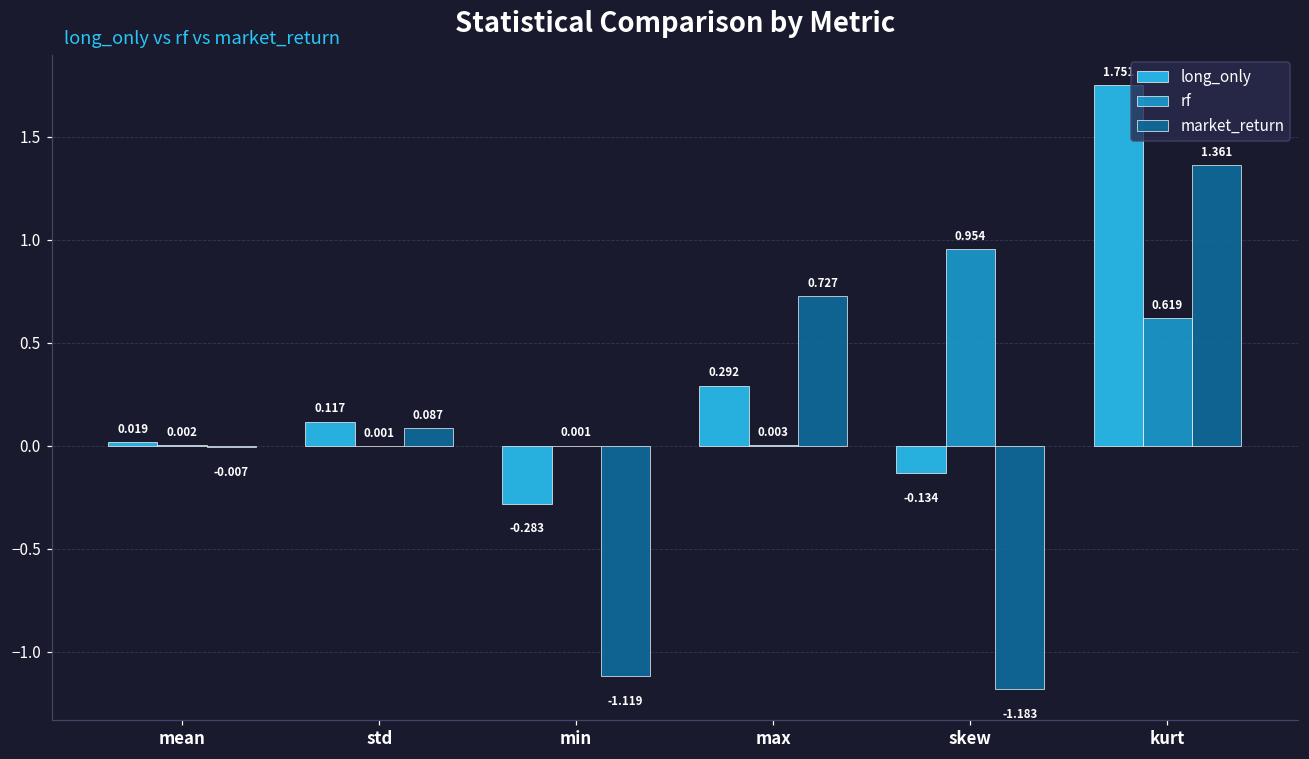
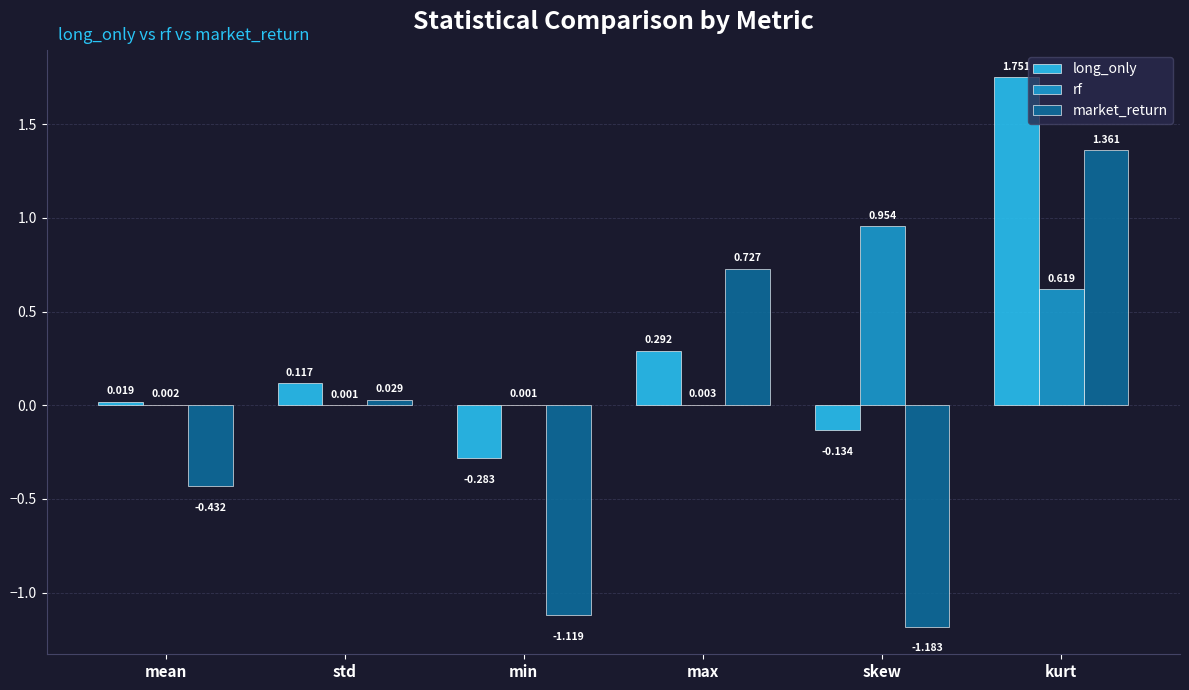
market_return, mean: -0.007 -> -0.432
market_return, std: 0.087 -> 0.029
